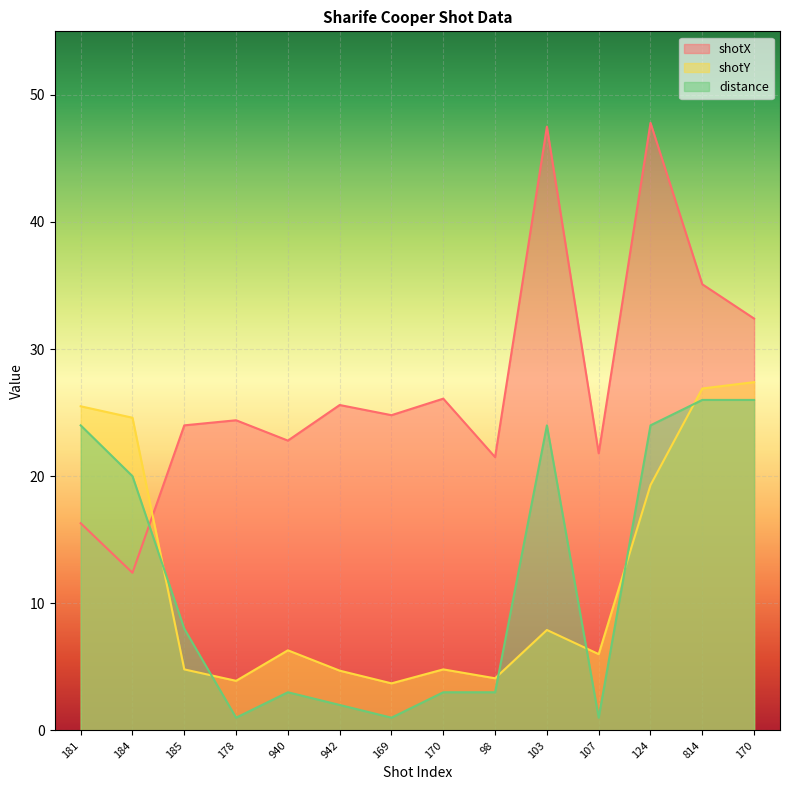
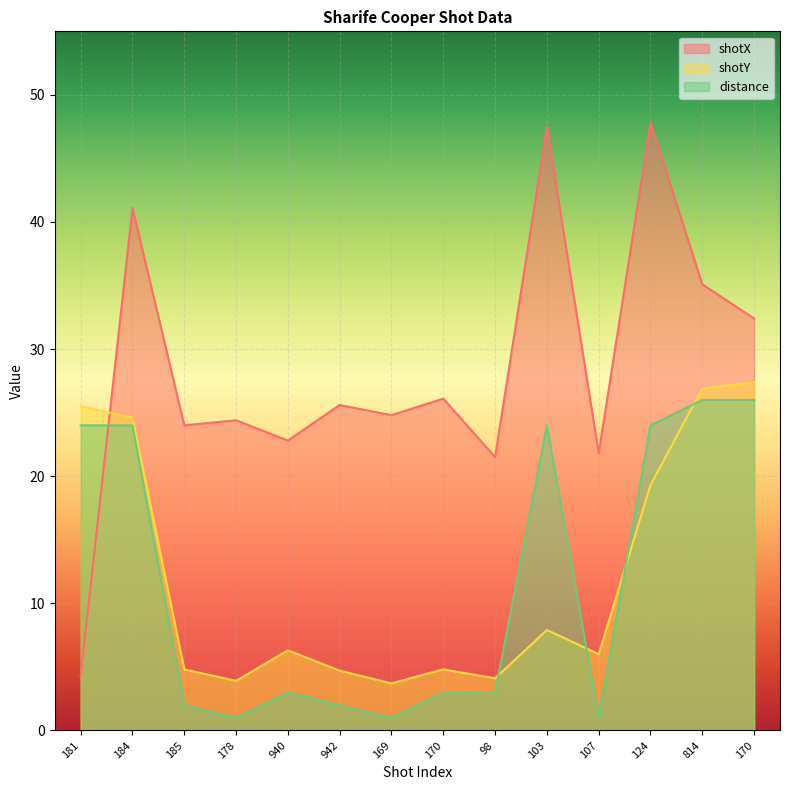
shotX, 181: 16.3 -> 4.3
shotX, 184: 12.4 -> 41.1
distance, 184: 20 -> 24
distance, 185: 8 -> 2
